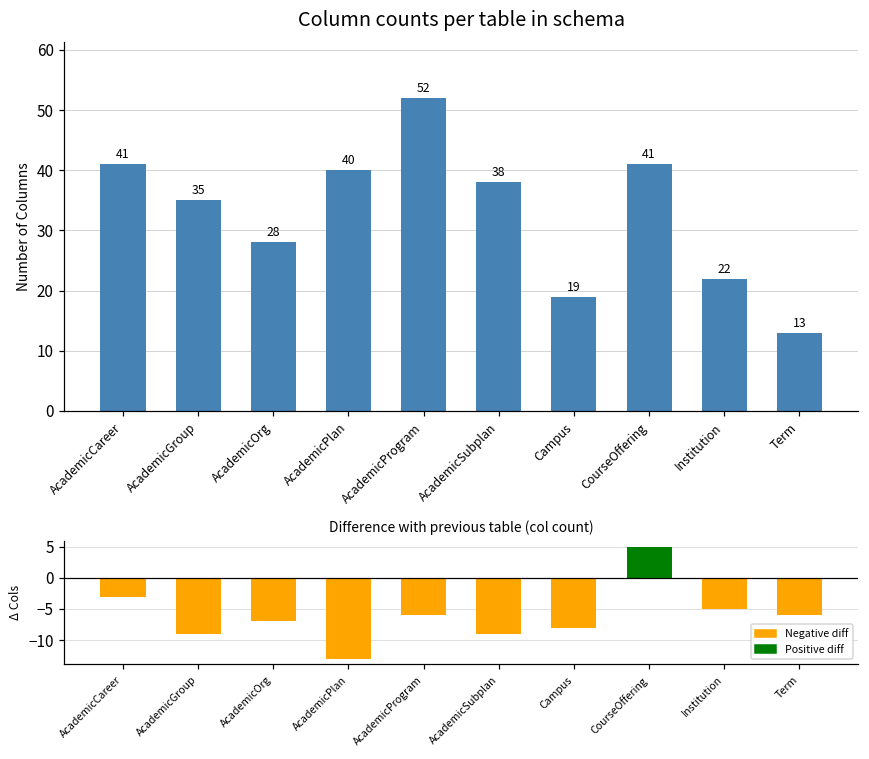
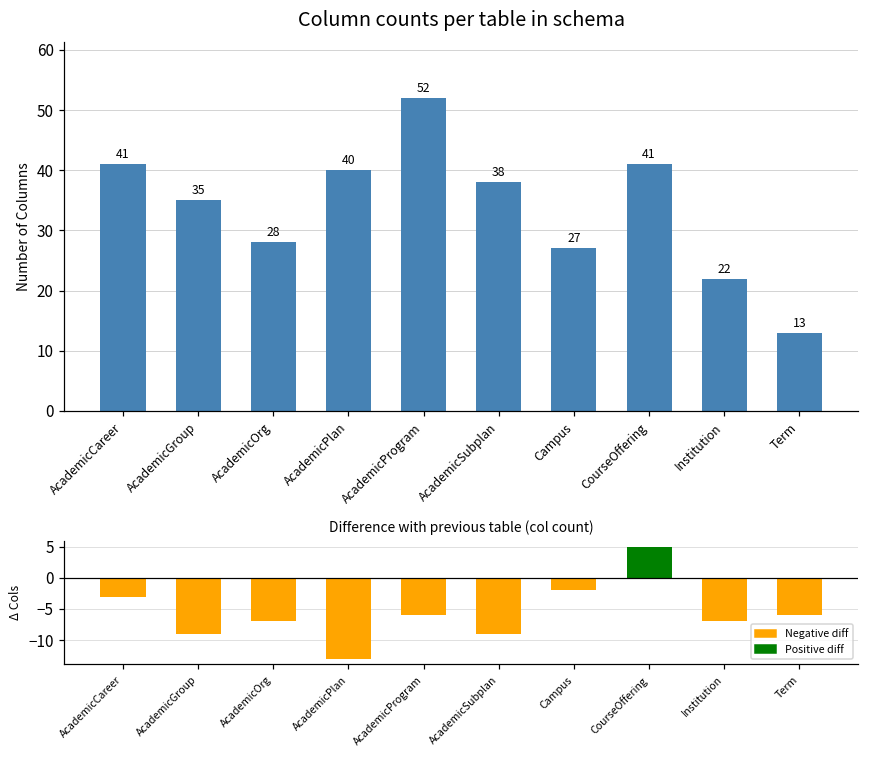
Column counts per table in schema, Campus: 19 -> 27
Difference with previous table (col count), Campus: -8 -> -2
Difference with previous table (col count), Institution: -5 -> -7
